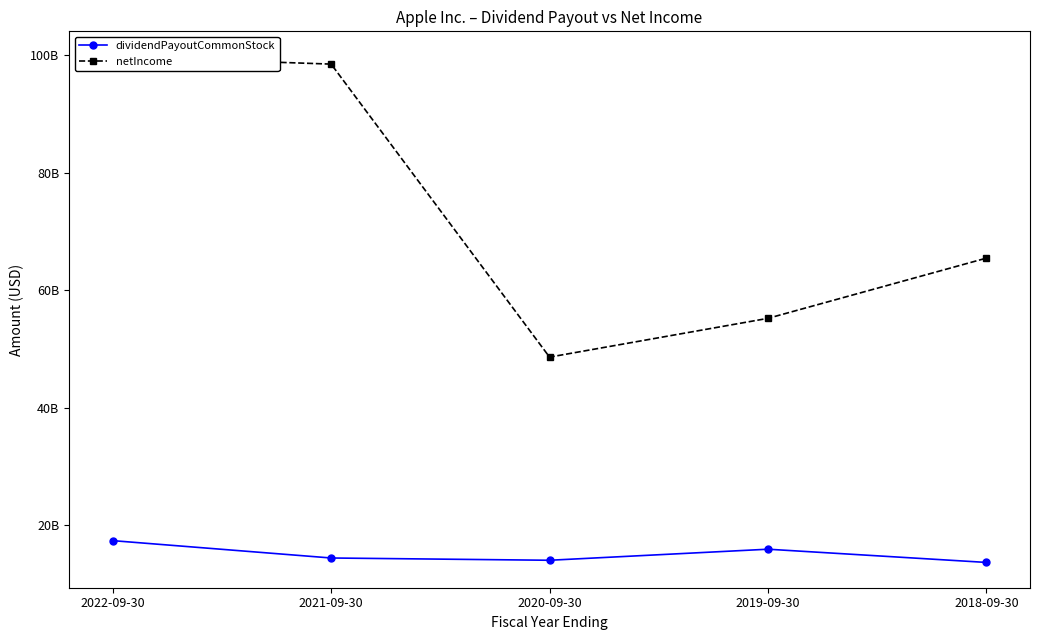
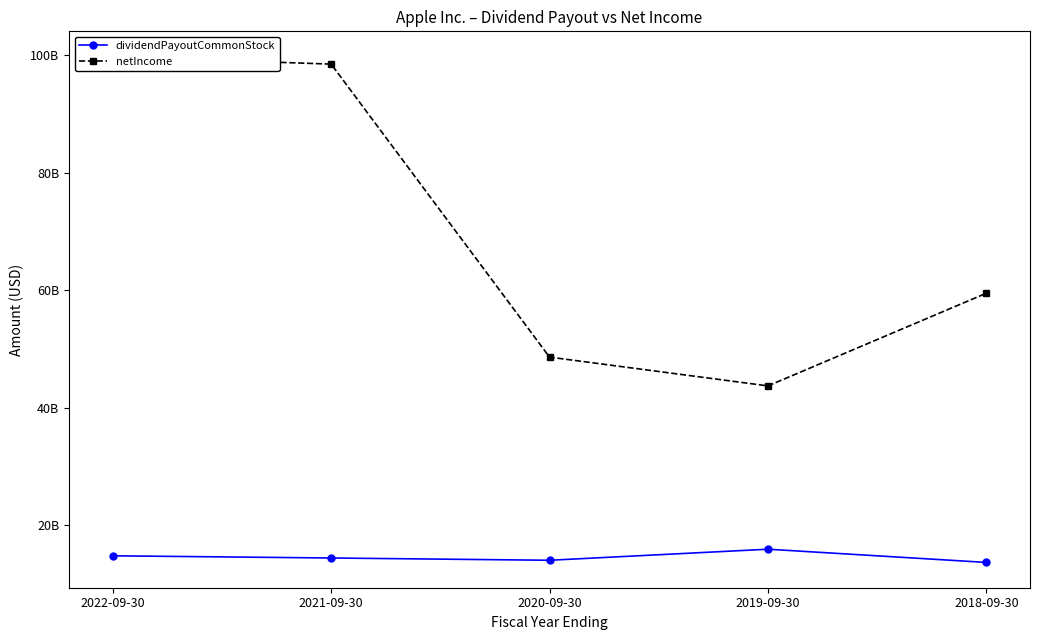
dividendPayoutCommonStock, 2022-09-30: 17000000000 -> 15000000000
netIncome, 2019-09-30: 55000000000 -> 44000000000
netIncome, 2018-09-30: 66000000000 -> 60000000000
